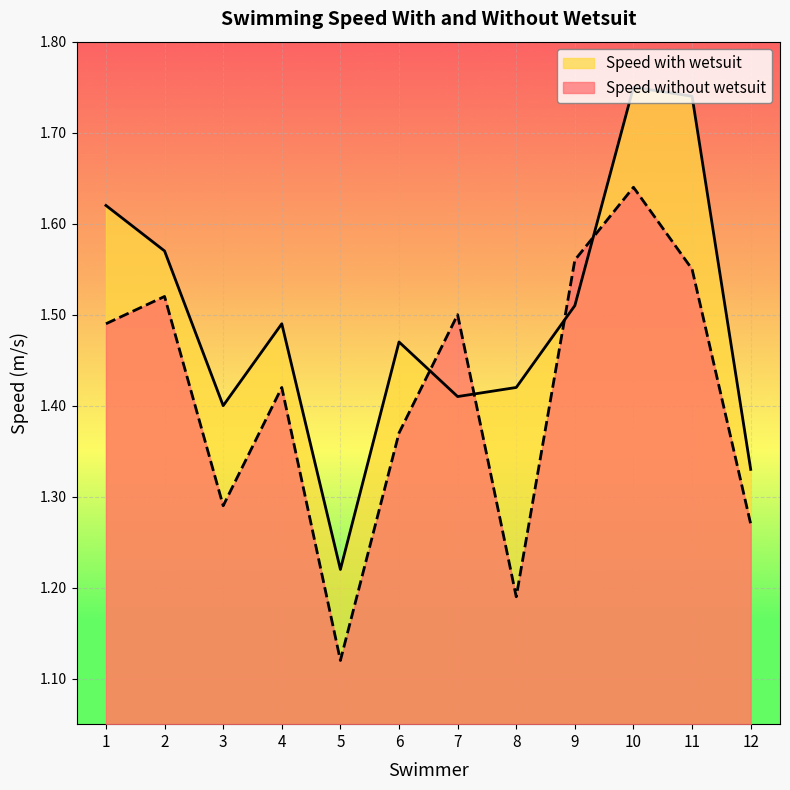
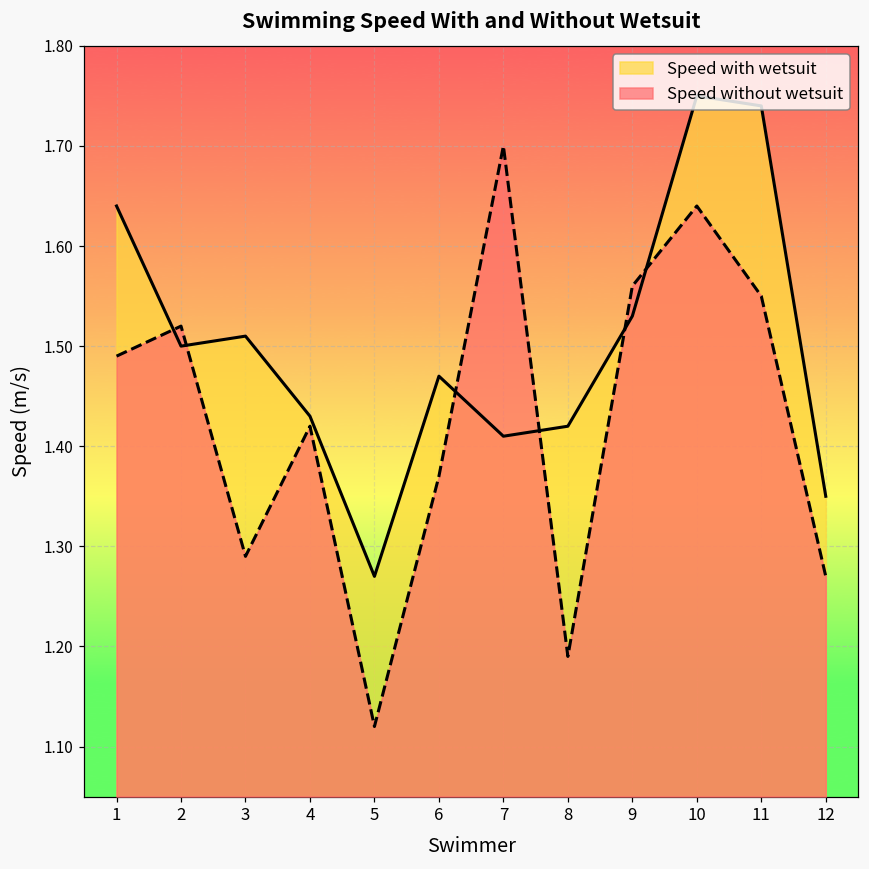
Speed with wetsuit, 1: 1.62 -> 1.64
Speed with wetsuit, 2: 1.57 -> 1.50
Speed with wetsuit, 3: 1.40 -> 1.51
Speed with wetsuit, 4: 1.49 -> 1.43
Speed with wetsuit, 5: 1.22 -> 1.27
Speed without wetsuit, 7: 1.5 -> 1.7
Speed with wetsuit, 9: 1.51 -> 1.53
Speed with wetsuit, 12: 1.33 -> 1.35
